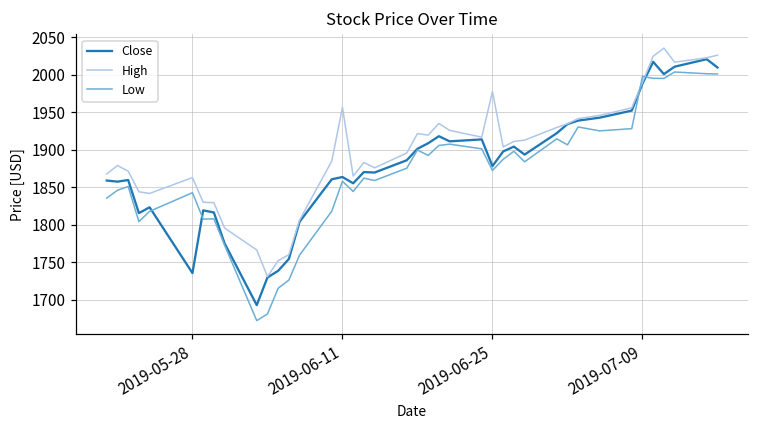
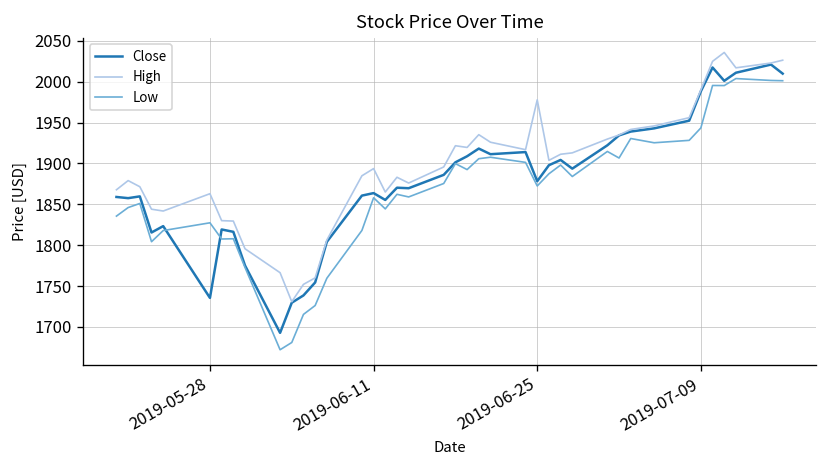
Low, 2019-05-28: 1840 -> 1830
High, 2019-06-11: 1960 -> 1890
Low, 2019-07-09: 2000 -> 1940
